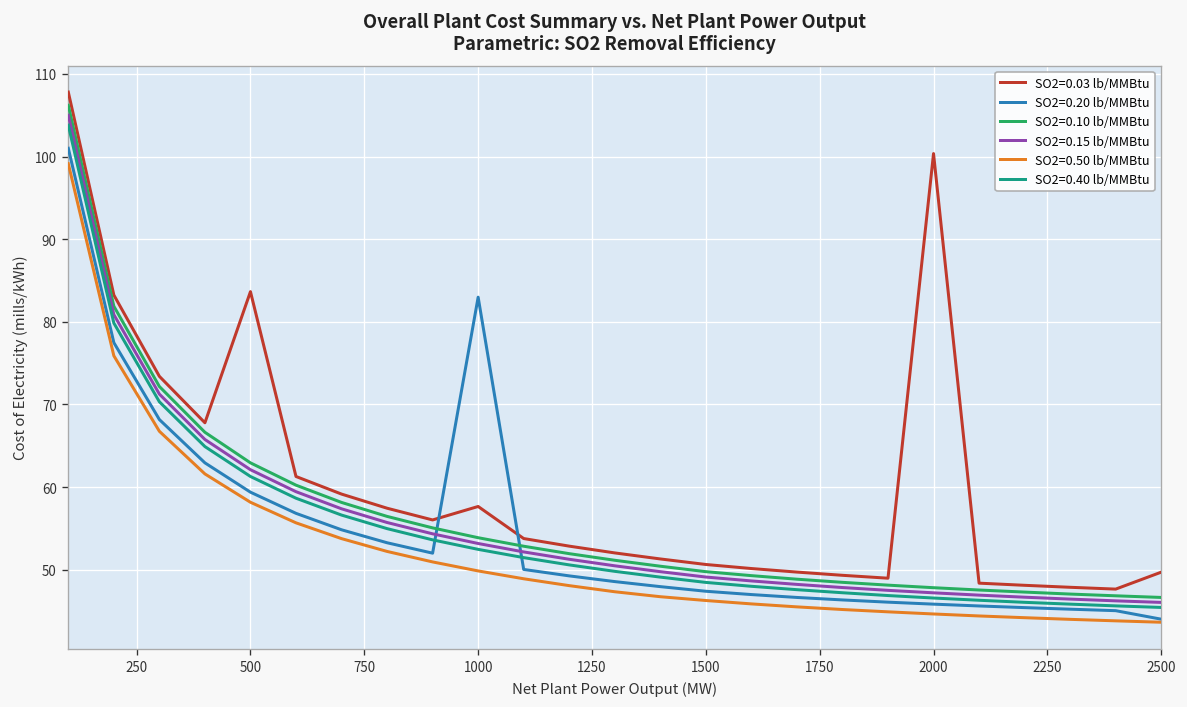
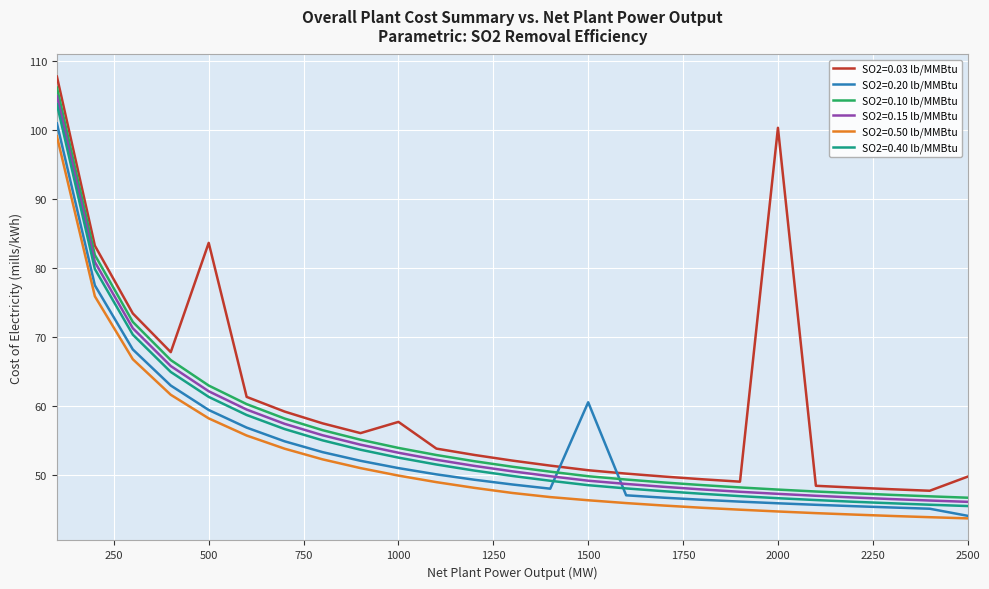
SO2=0.20 lb/MMBtu, 1000: 83 -> 51
SO2=0.20 lb/MMBtu, 1500: 47 -> 61
